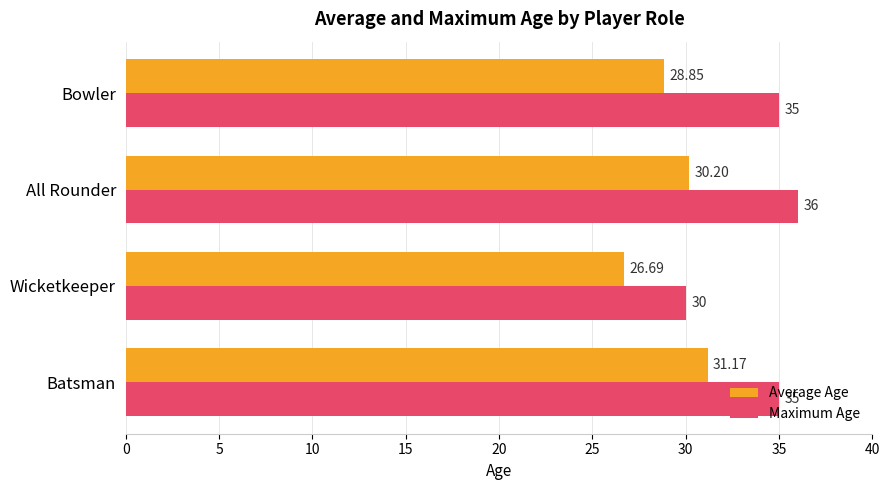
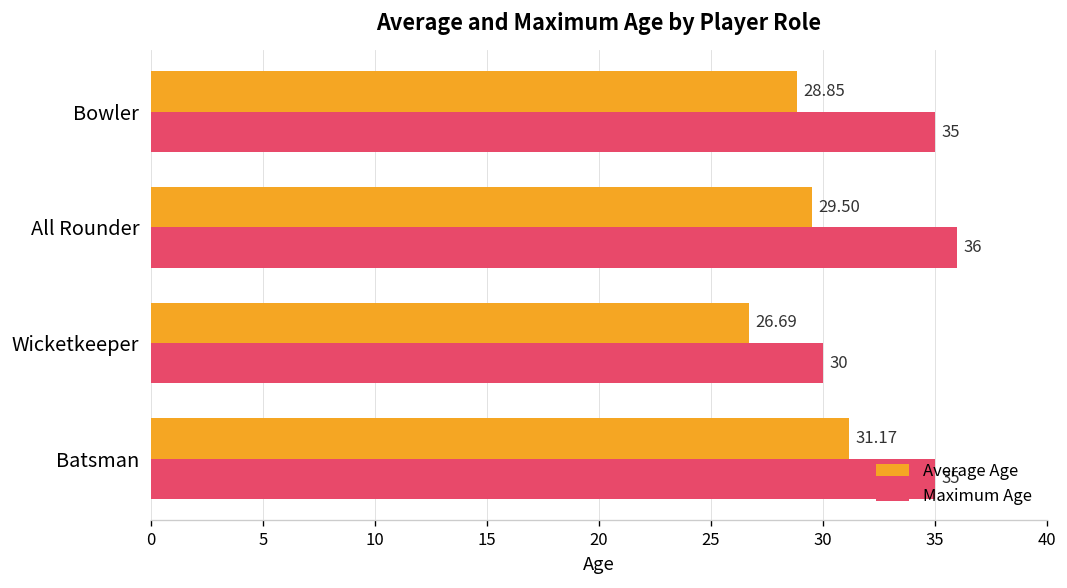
Average Age, All Rounder: 30.20 -> 29.50
